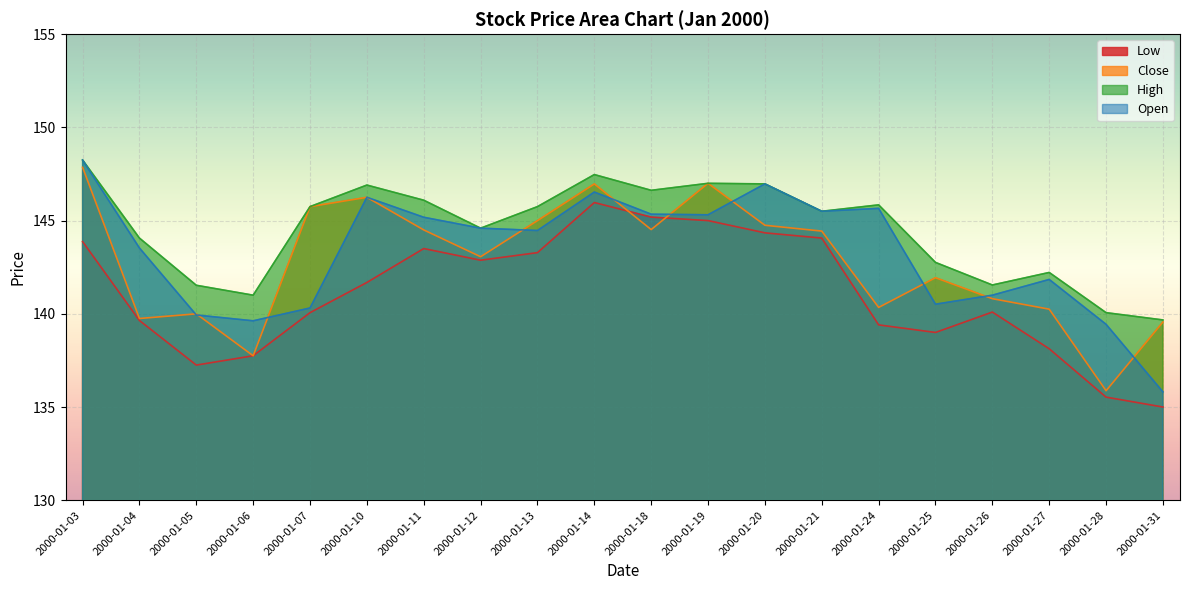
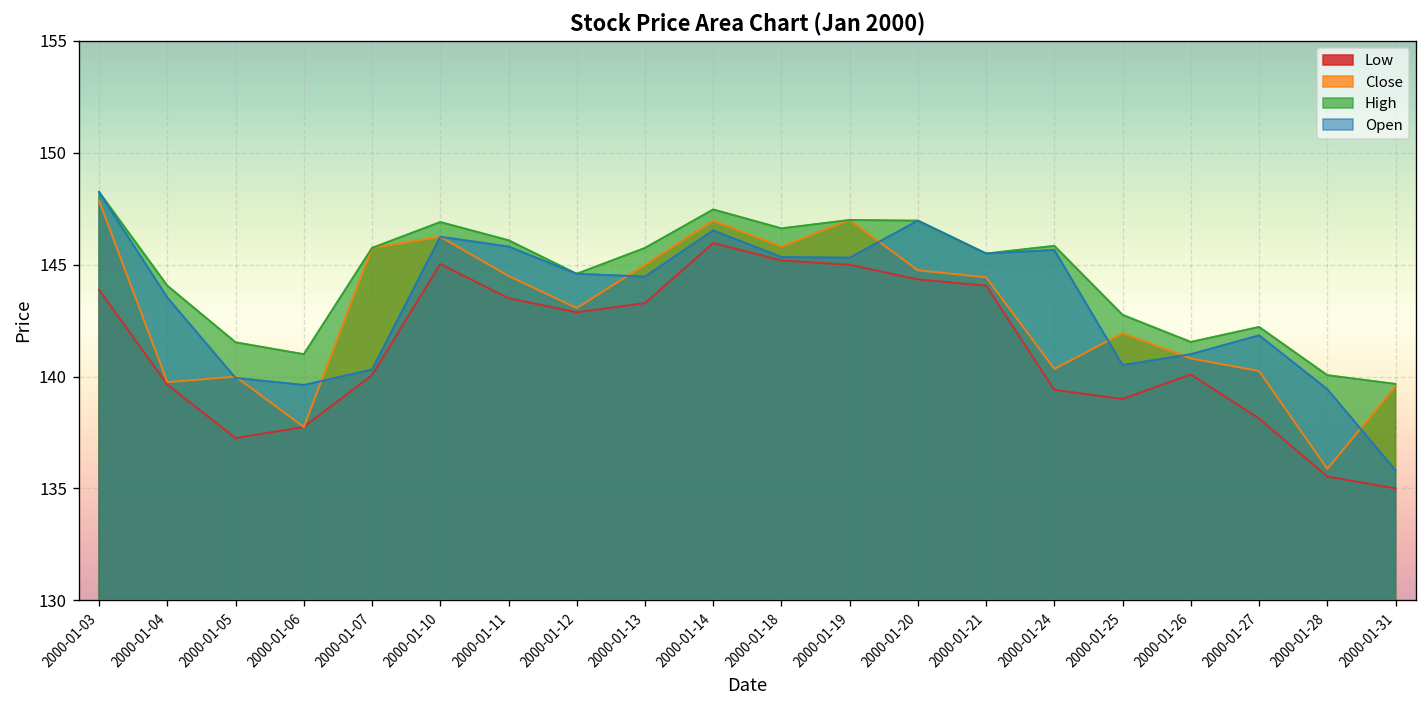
Low, 2000-01-10: 141.7 -> 145.0
Open, 2000-01-11: 145.2 -> 145.8
Close, 2000-01-18: 144.5 -> 145.8
